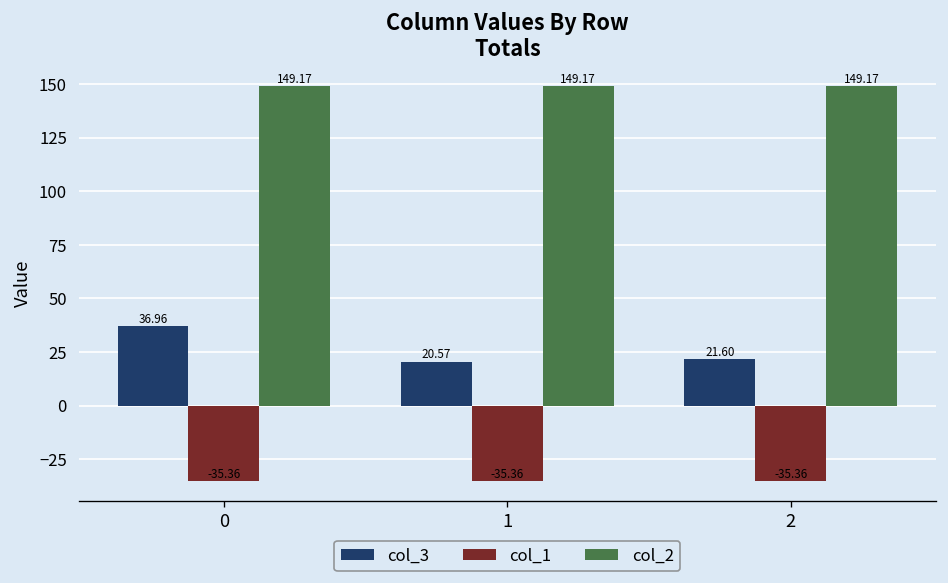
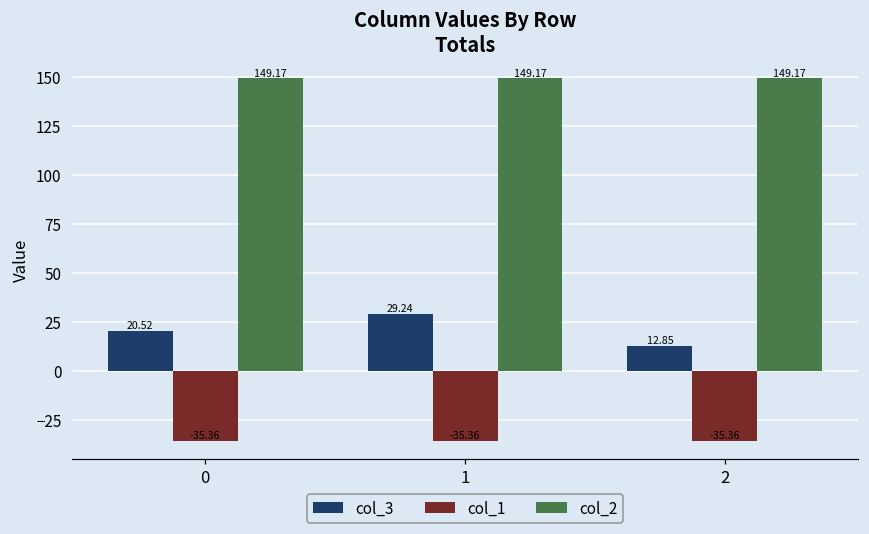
col_3, 0: 36.96 -> 20.52
col_3, 1: 20.57 -> 29.24
col_3, 2: 21.60 -> 12.85
